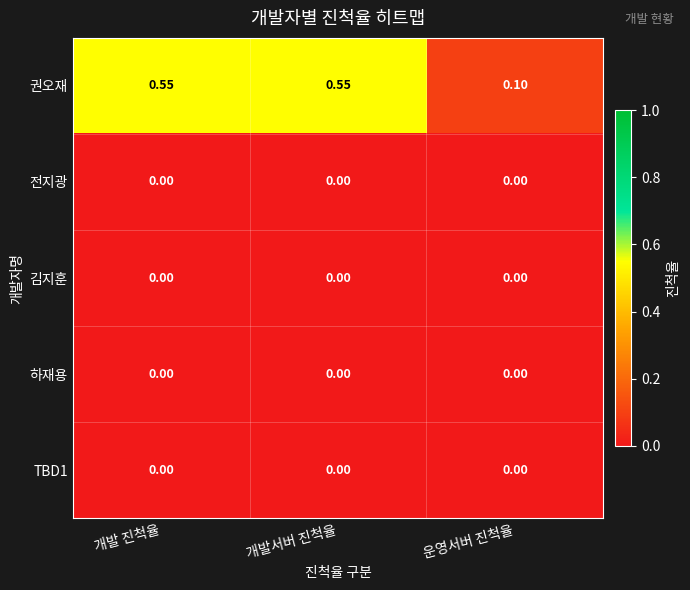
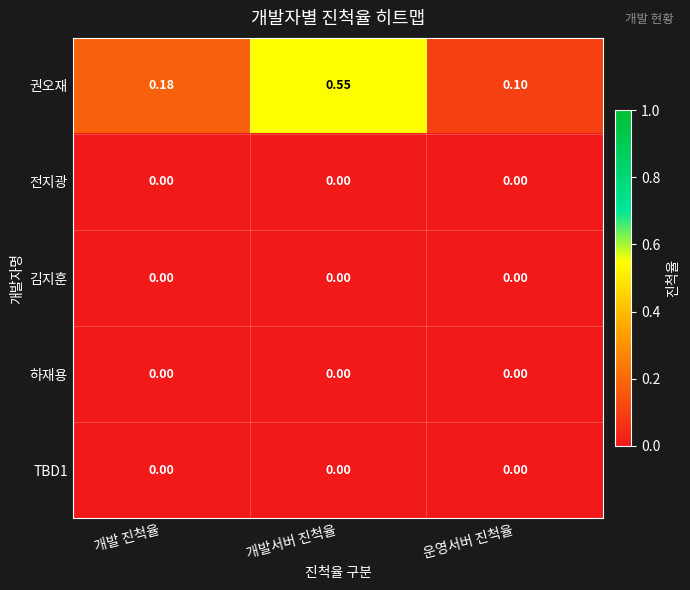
권오재, 개발 진척율: 0.55 -> 0.18
